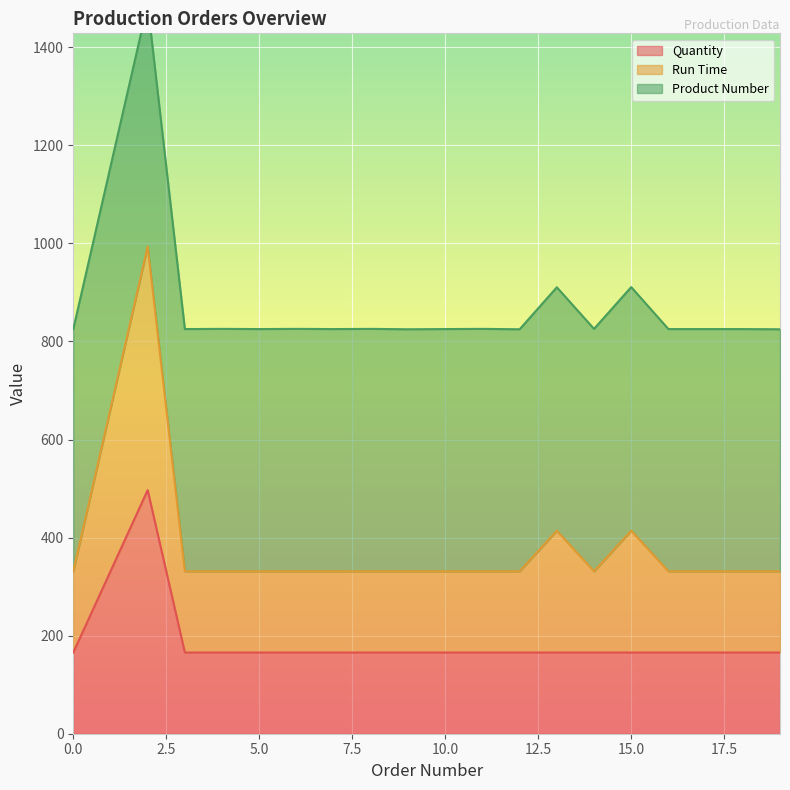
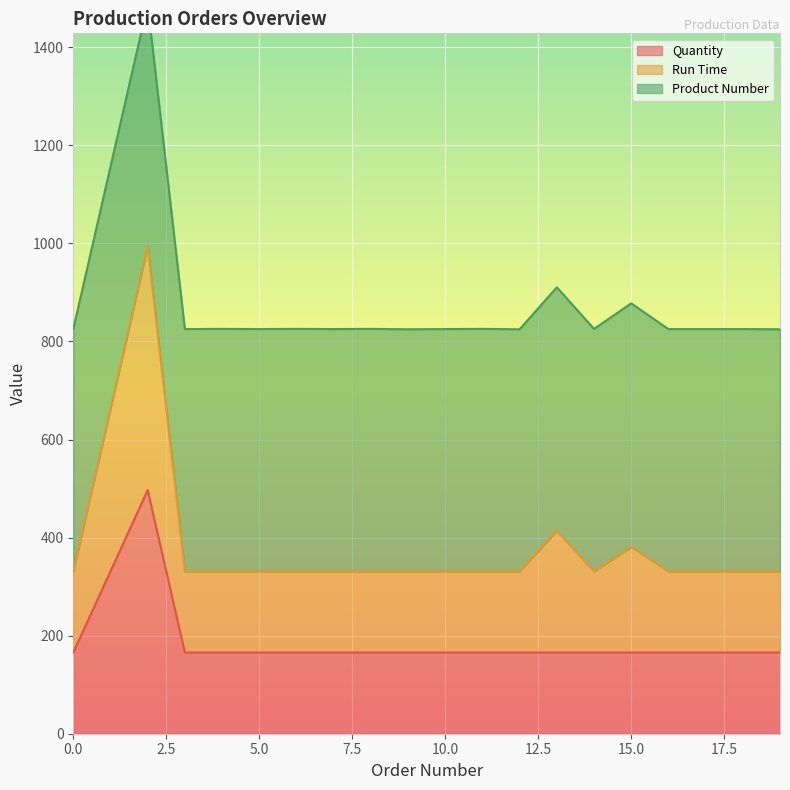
Run Time, 15.0: 250 -> 220
